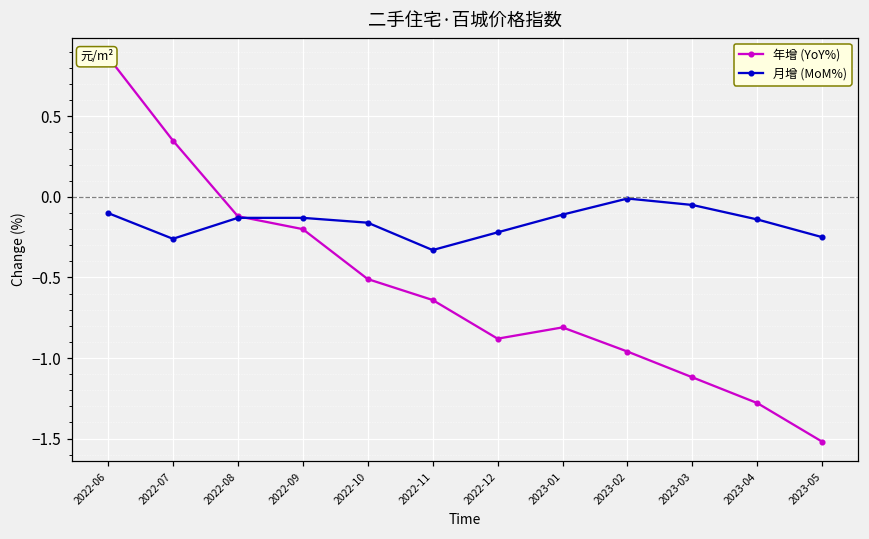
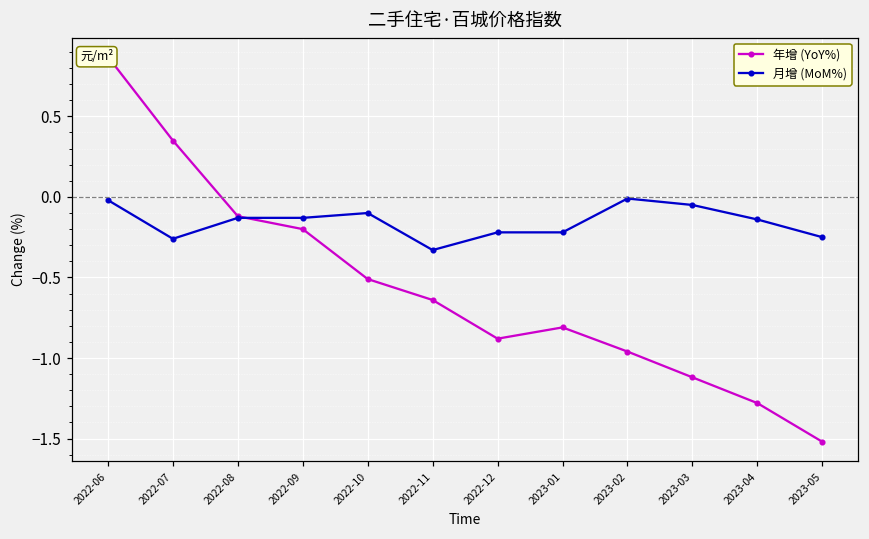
月增 (MoM%), 2022-06: -0.10 -> -0.02
月增 (MoM%), 2022-10: -0.16 -> -0.10
月增 (MoM%), 2023-01: -0.11 -> -0.22
